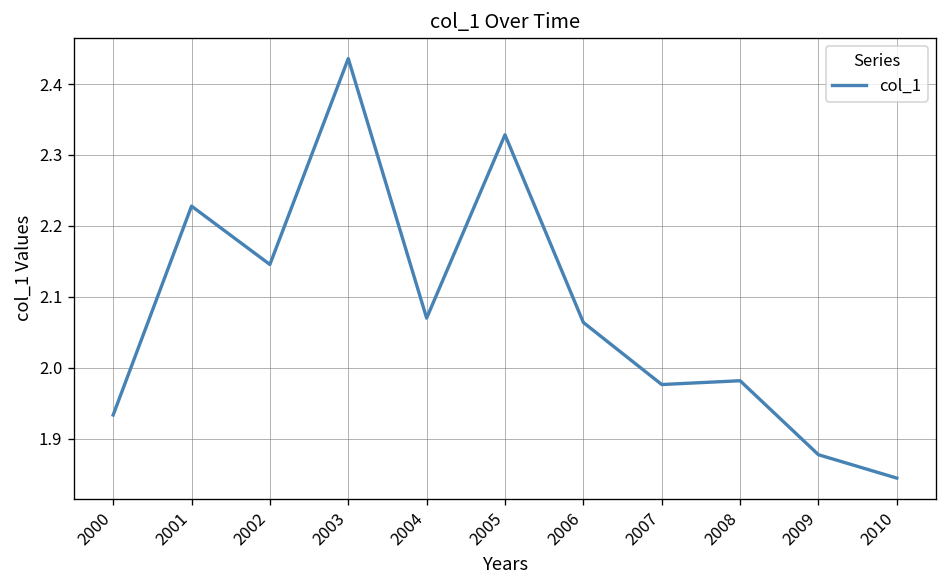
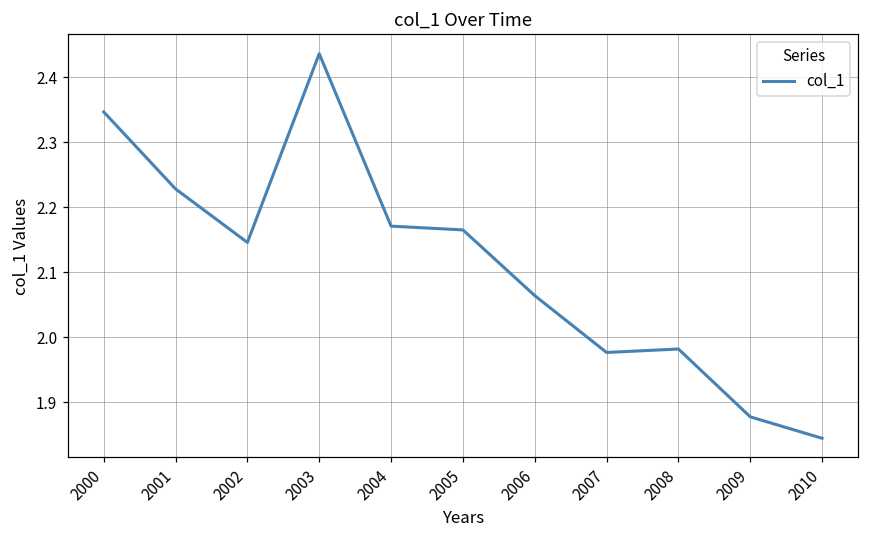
2000: 1.93 -> 2.35
2004: 2.07 -> 2.17
2005: 2.33 -> 2.16
